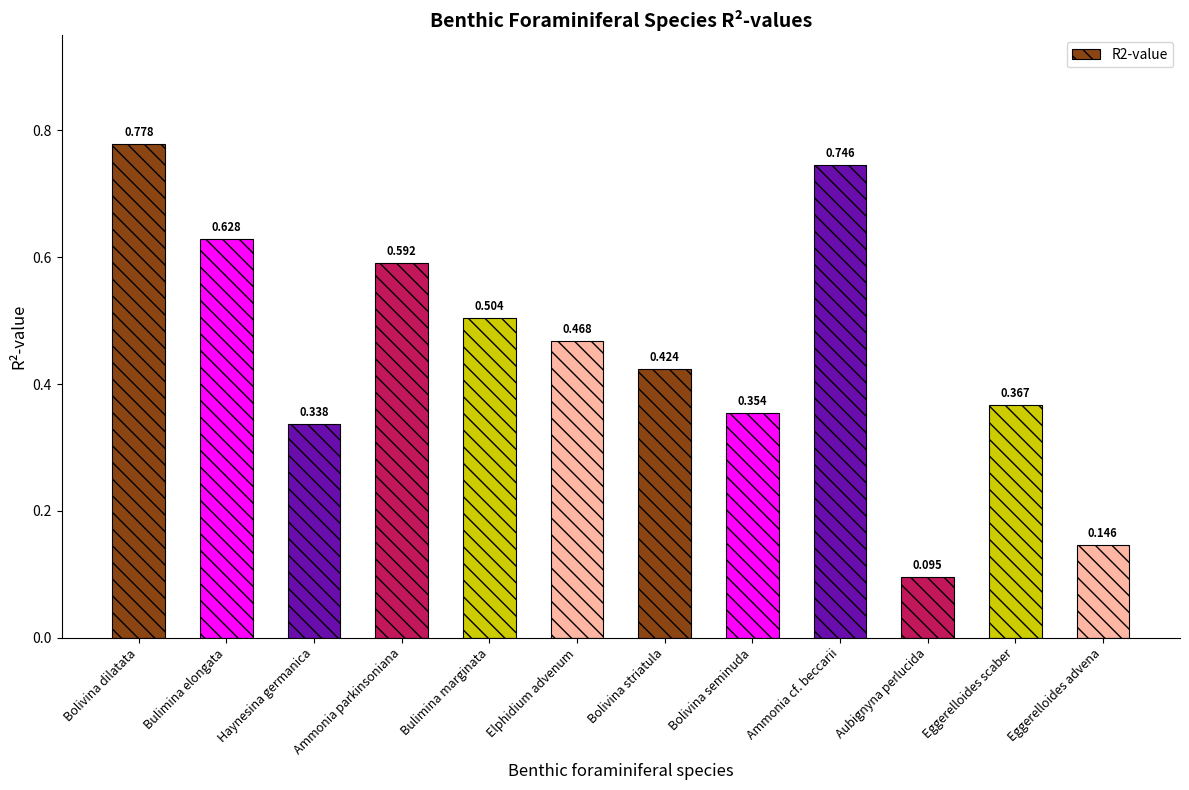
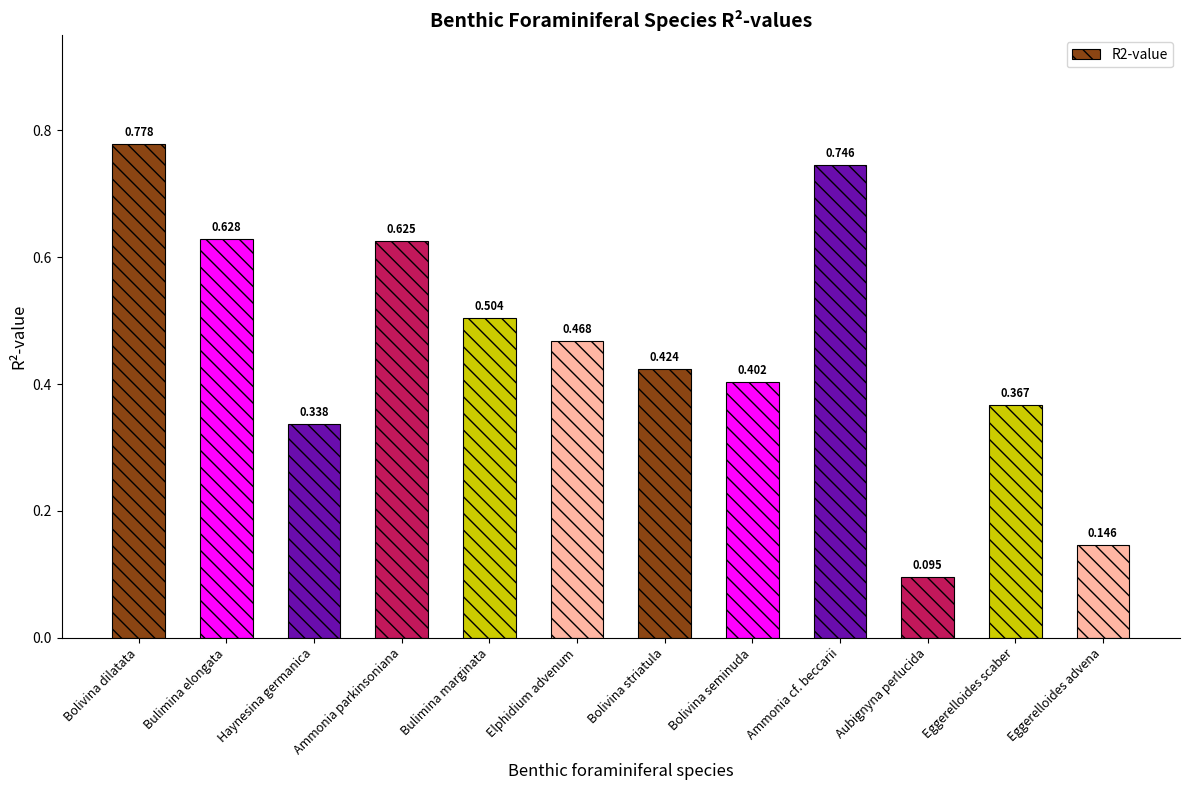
Ammonia parkinsoniana: 0.592 -> 0.625
Bolivina seminuda: 0.354 -> 0.402
